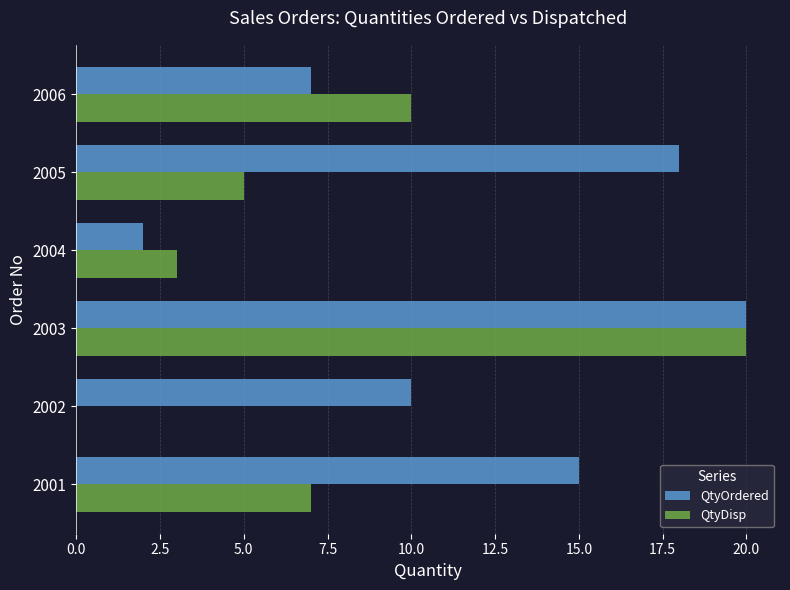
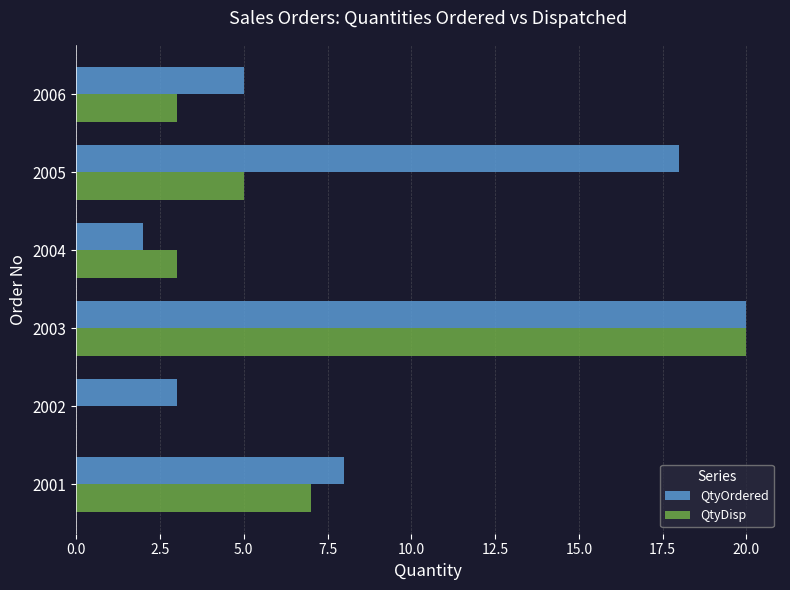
QtyOrdered, 2006: 7 -> 5
QtyDisp, 2006: 10 -> 3
QtyOrdered, 2002: 10 -> 3
QtyOrdered, 2001: 15 -> 8
